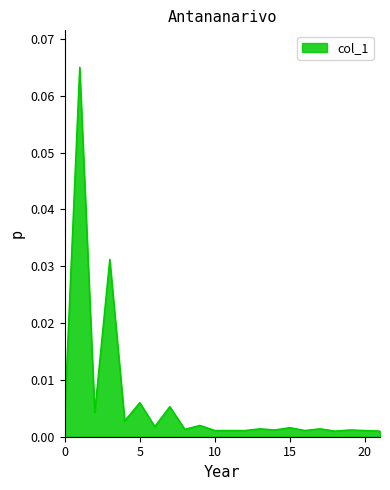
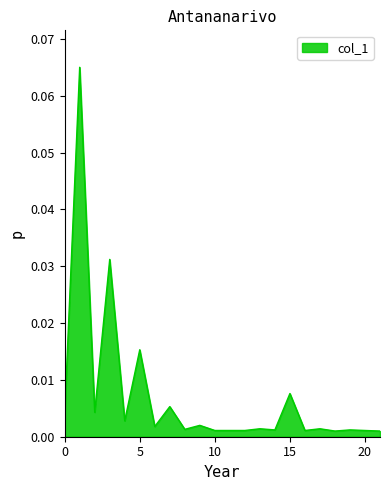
5: 0.006 -> 0.015
15: 0.002 -> 0.008
